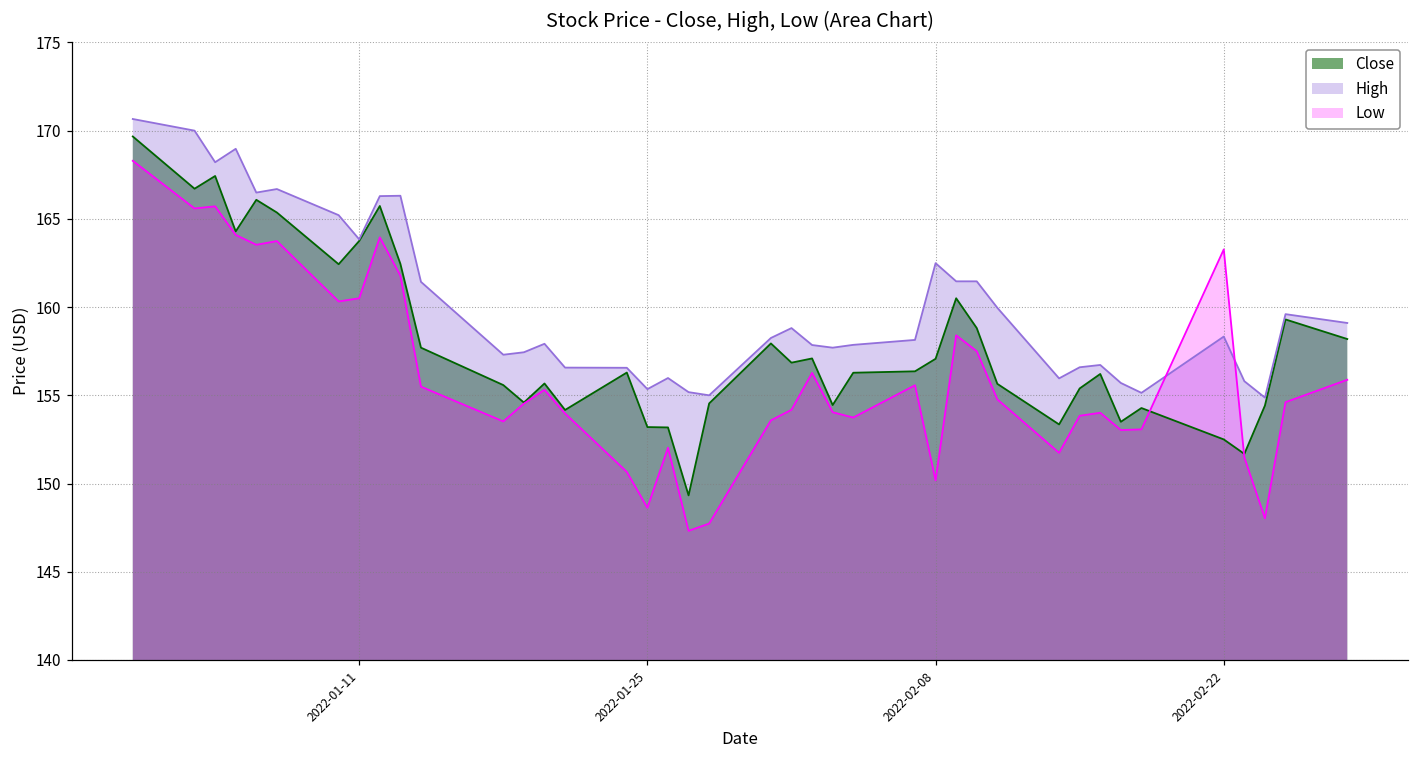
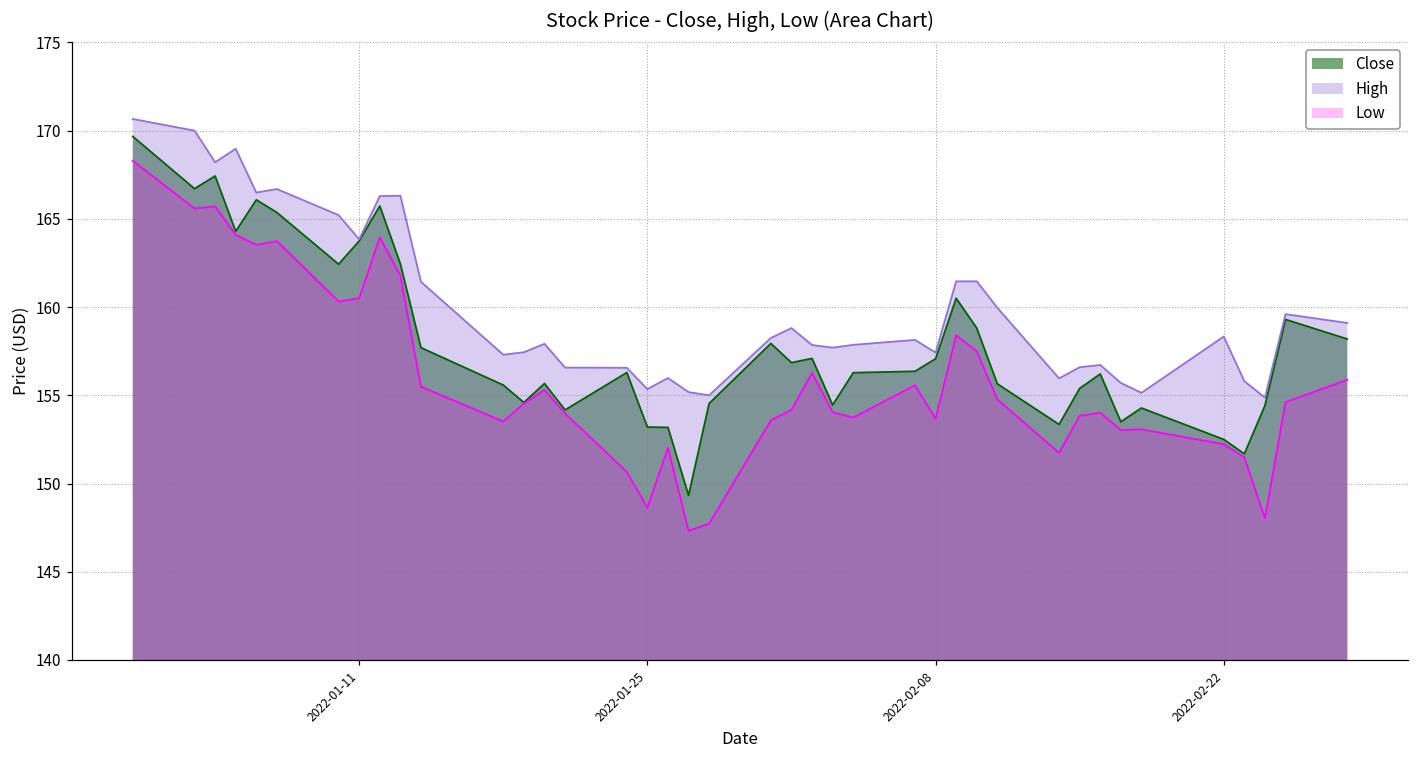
High, 2022-02-08: 162.5 -> 157.4
Low, 2022-02-08: 150.2 -> 153.7
Low, 2022-02-22: 163.3 -> 152.2
